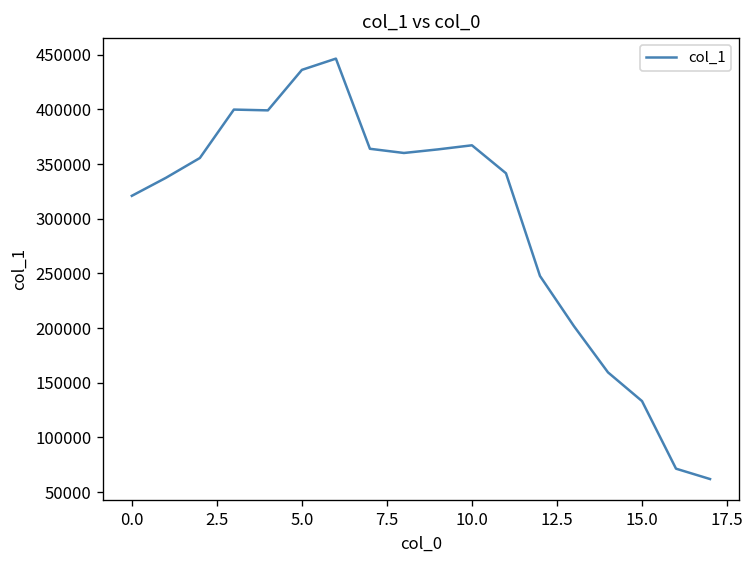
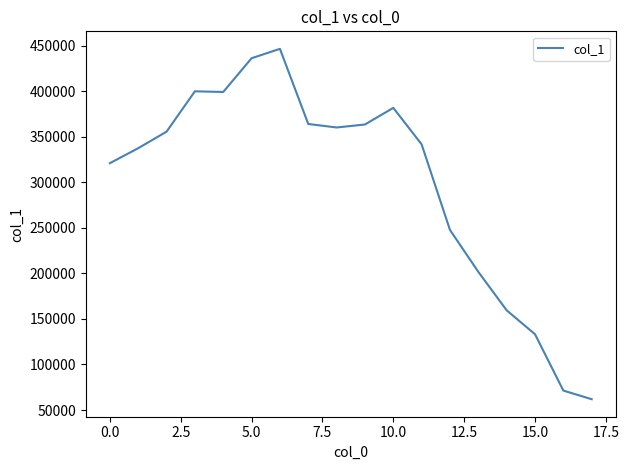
10.0: 370000 -> 380000
